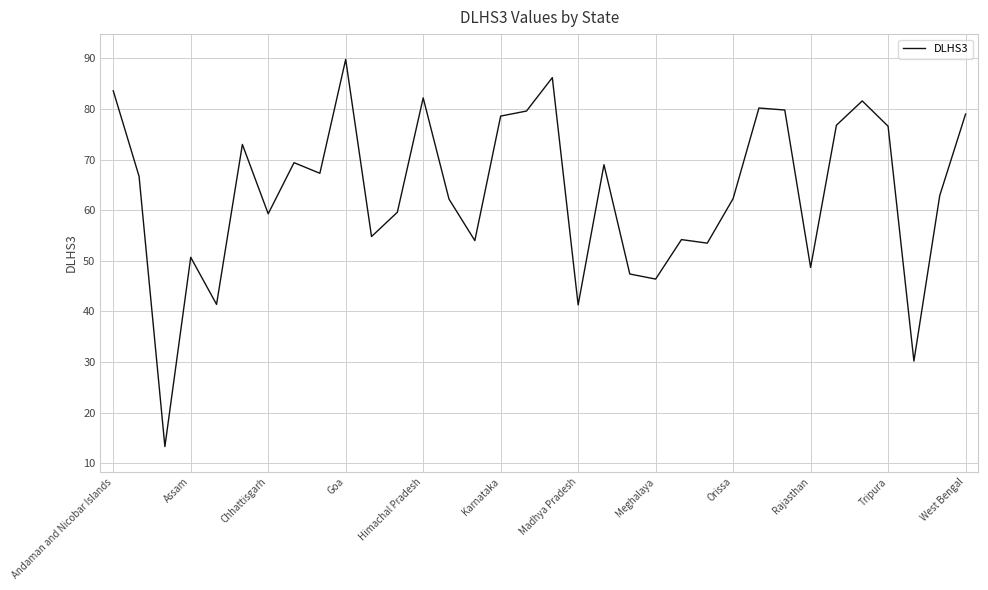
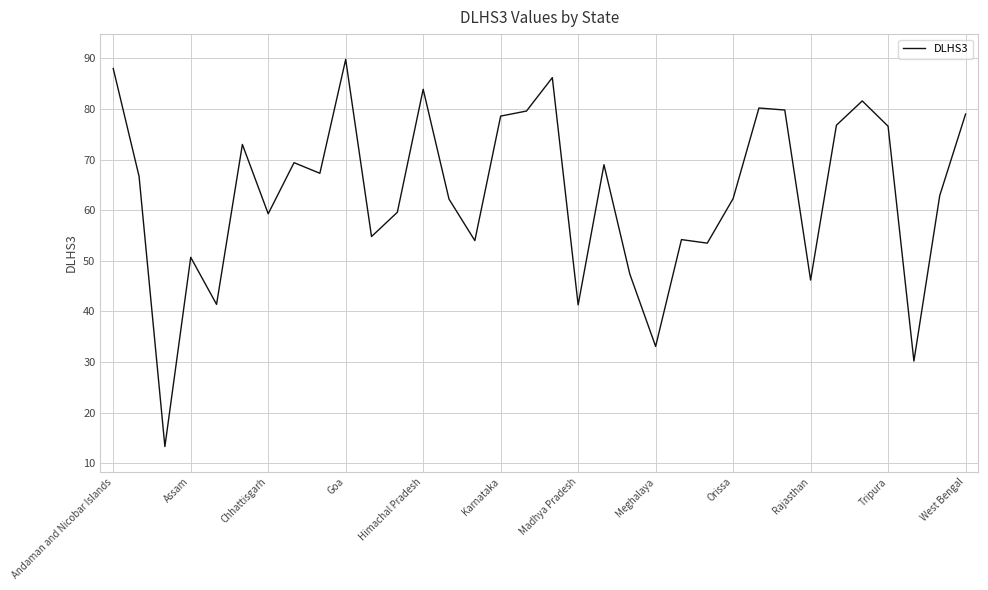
Andaman and Nicobar Islands: 84 -> 88
Himachal Pradesh: 82 -> 84
Meghalaya: 46 -> 33
Rajasthan: 49 -> 46
